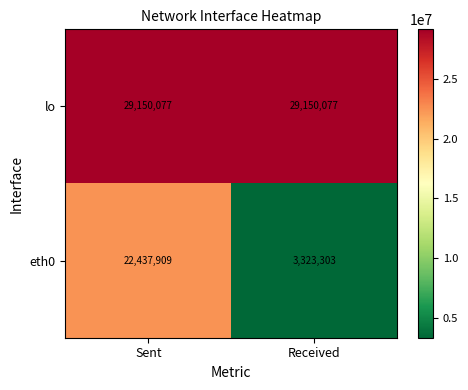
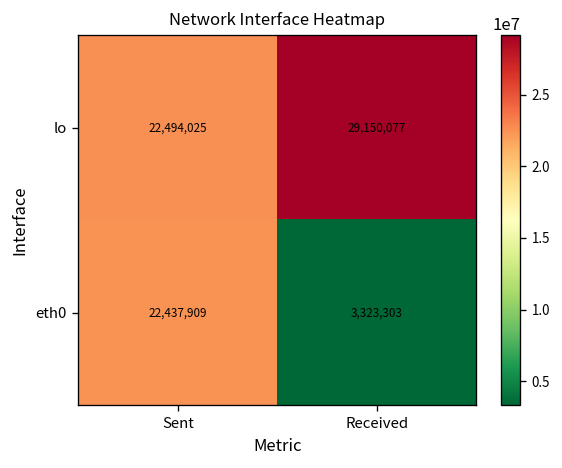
lo, Sent: 29,150,077 -> 22,494,025
